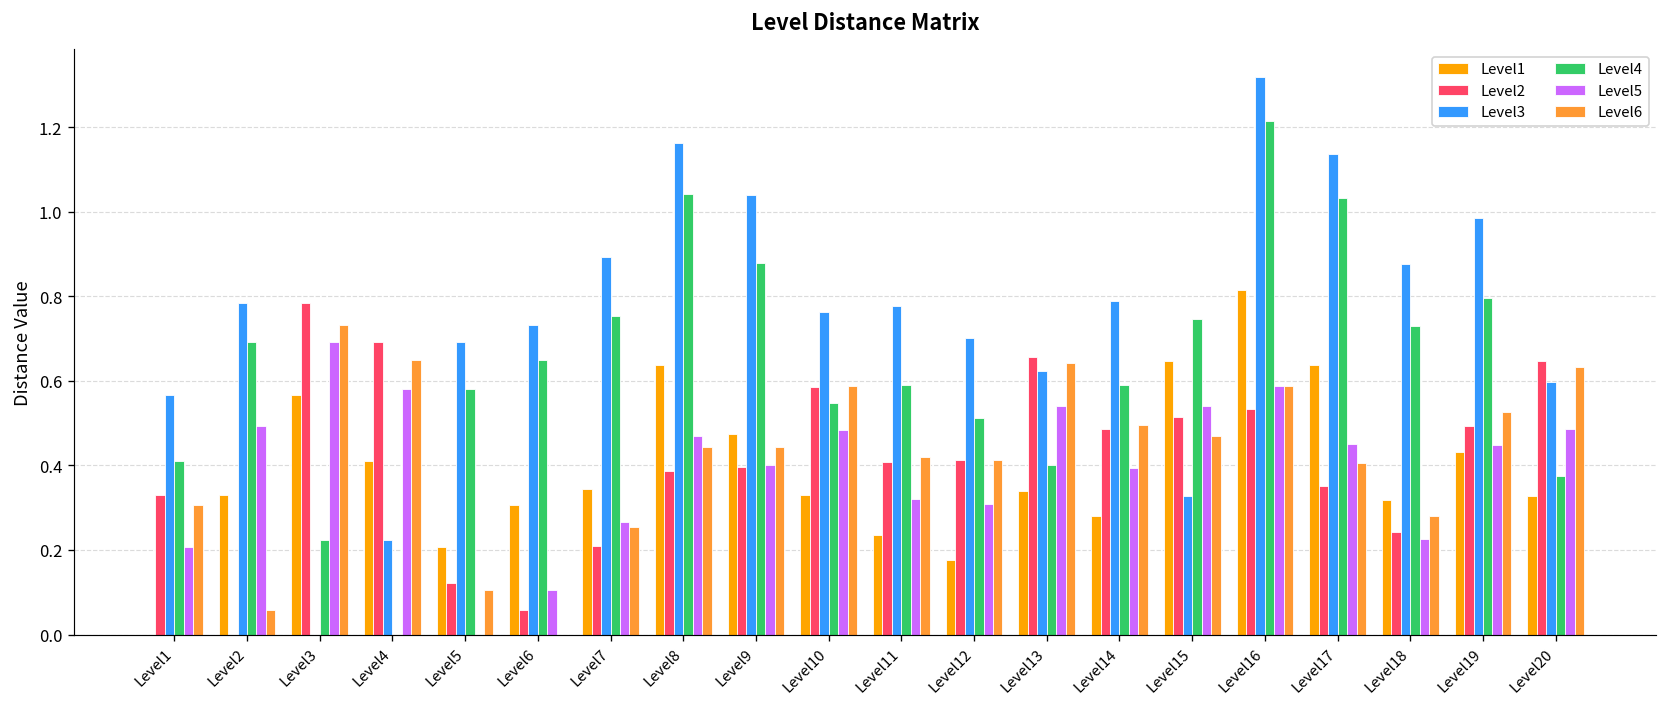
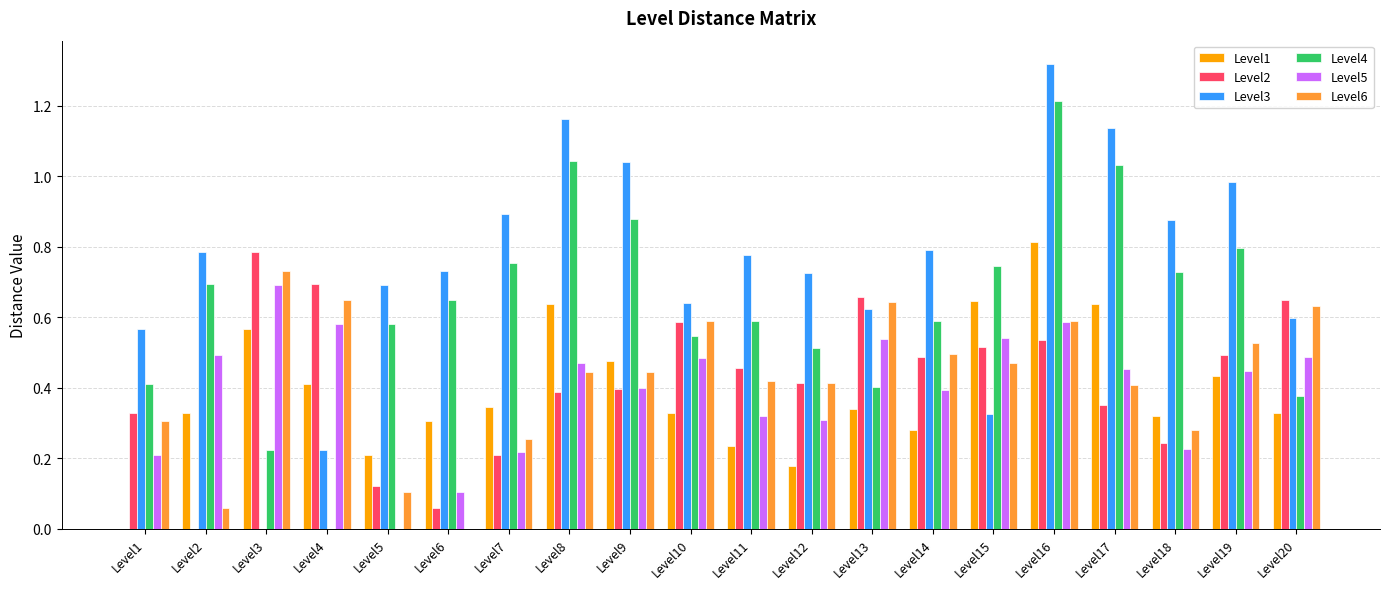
Level5, Level7: 0.27 -> 0.22
Level3, Level10: 0.76 -> 0.64
Level2, Level11: 0.41 -> 0.46
Level3, Level12: 0.70 -> 0.73
